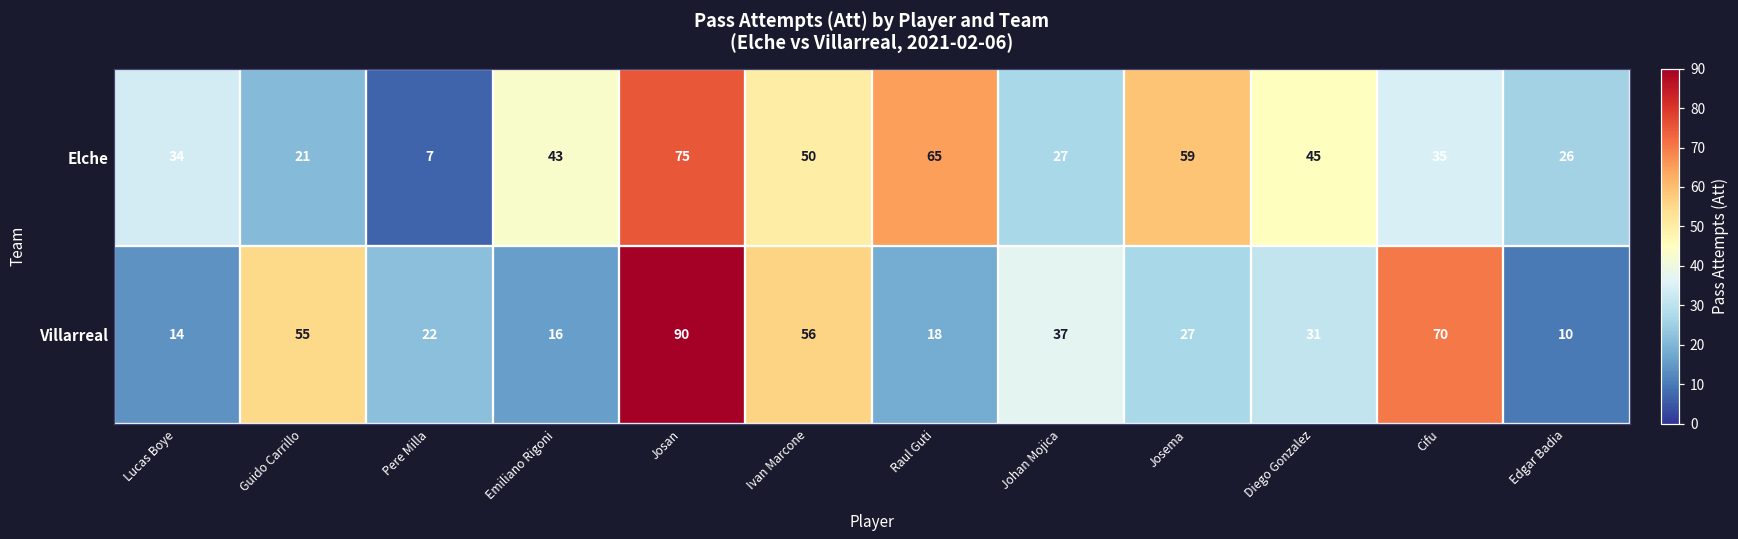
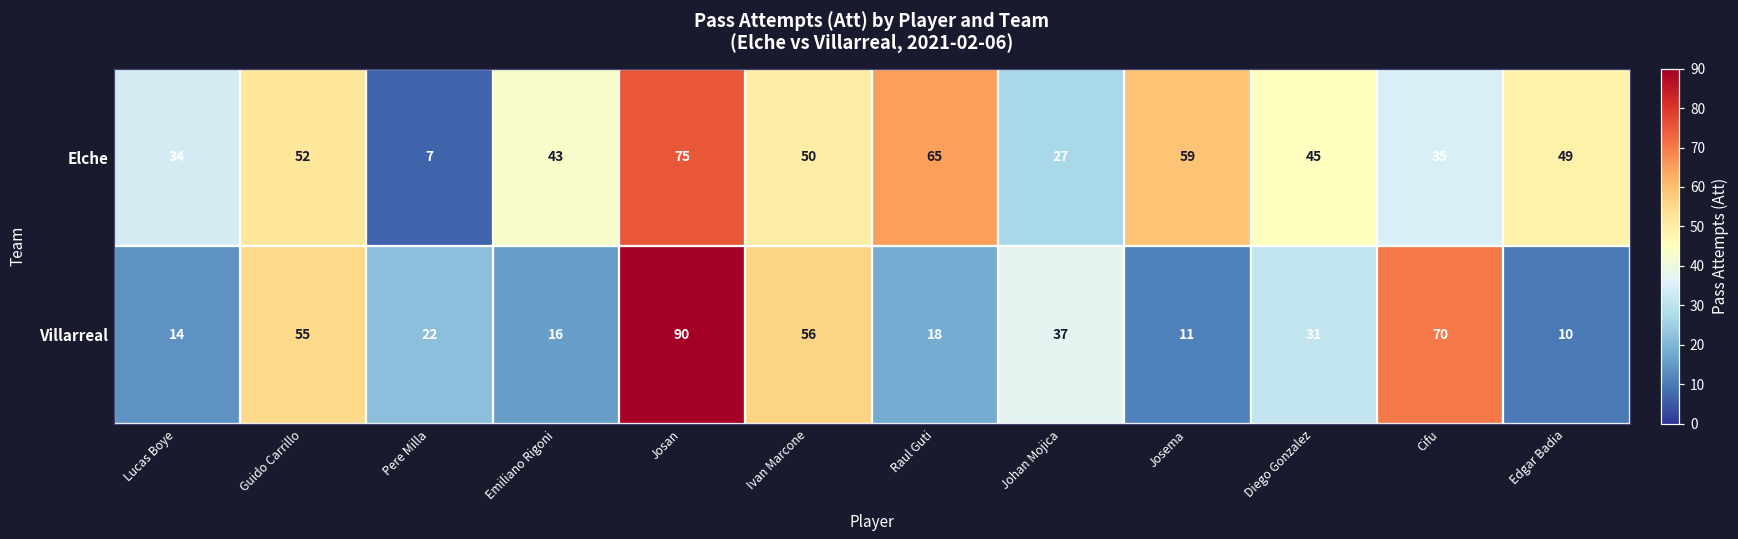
Elche, Guido Carrillo: 21 -> 52
Elche, Edgar Badia: 26 -> 49
Villarreal, Josema: 27 -> 11
